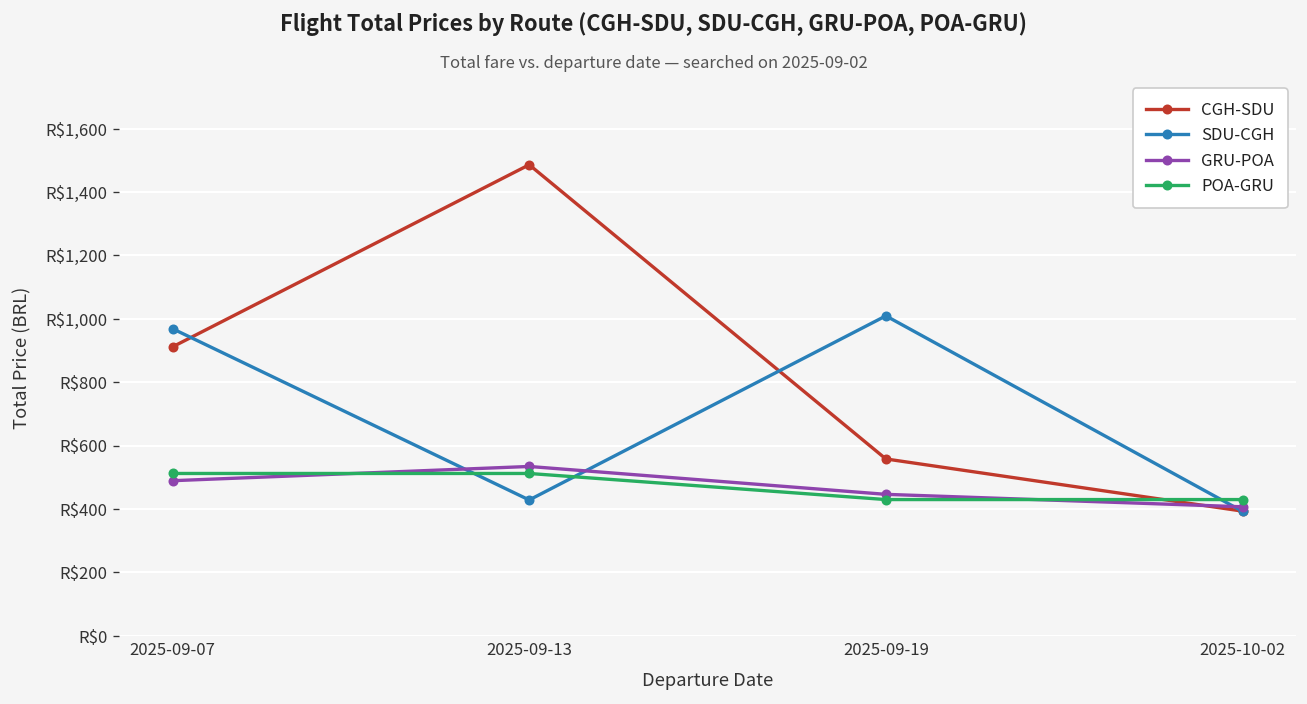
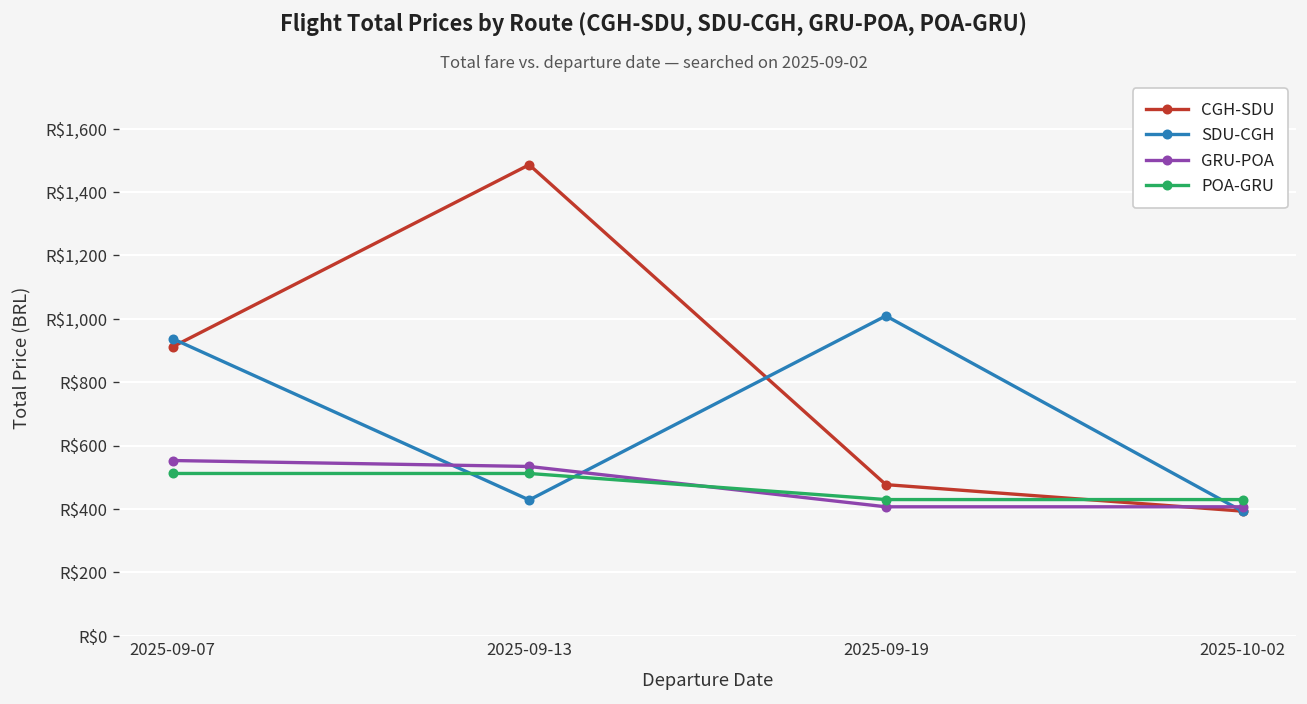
SDU-CGH, 2025-09-07: R$970 -> R$940
GRU-POA, 2025-09-07: R$490 -> R$550
CGH-SDU, 2025-09-19: R$560 -> R$480
GRU-POA, 2025-09-19: R$450 -> R$410
